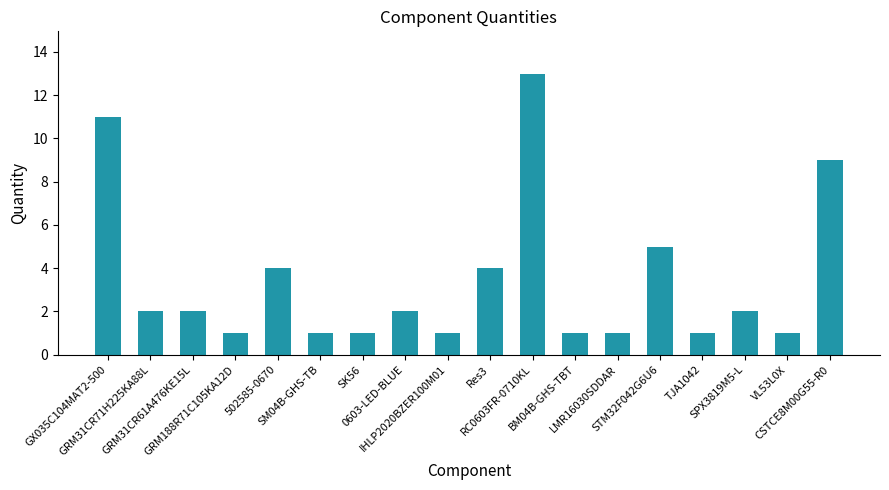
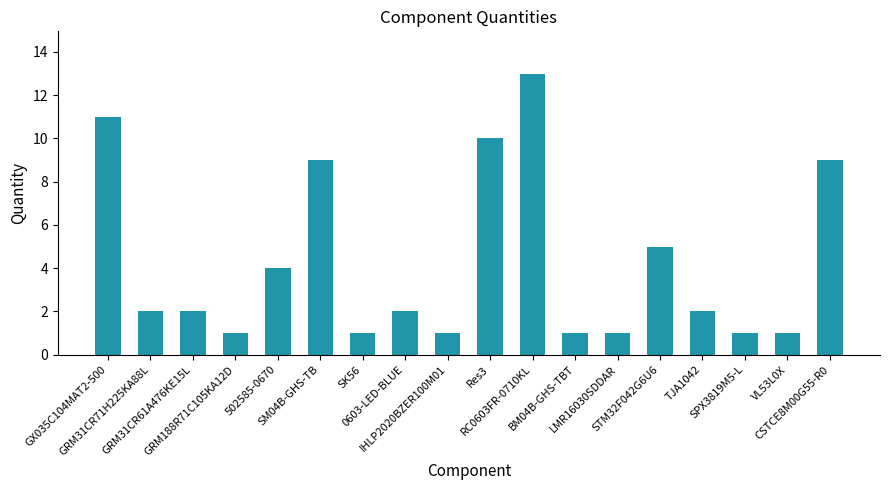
SM04B-GHS-TB: 1 -> 9
Res3: 4 -> 10
TJA1042: 1 -> 2
SPX3819M5-L: 2 -> 1
